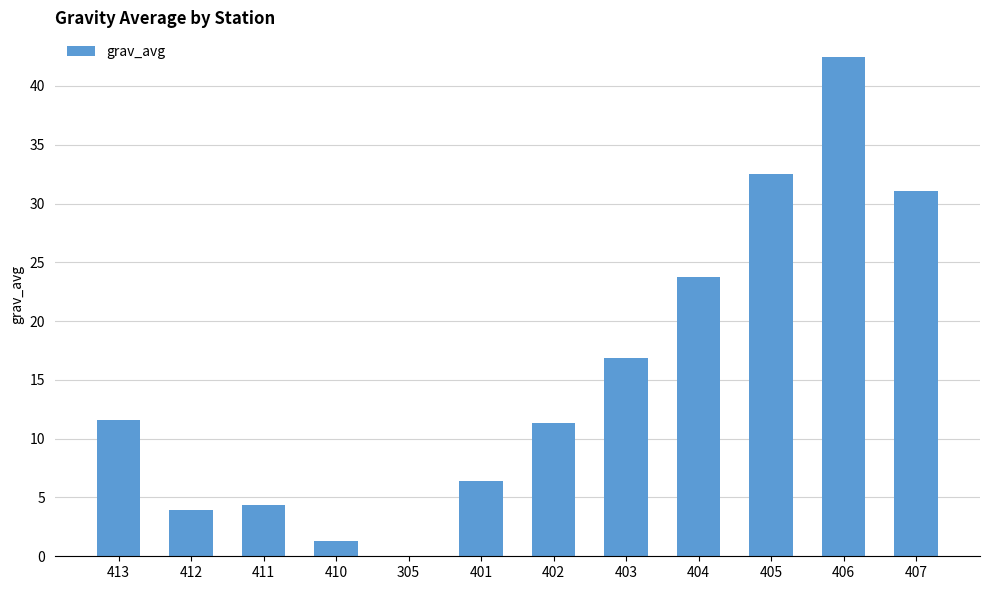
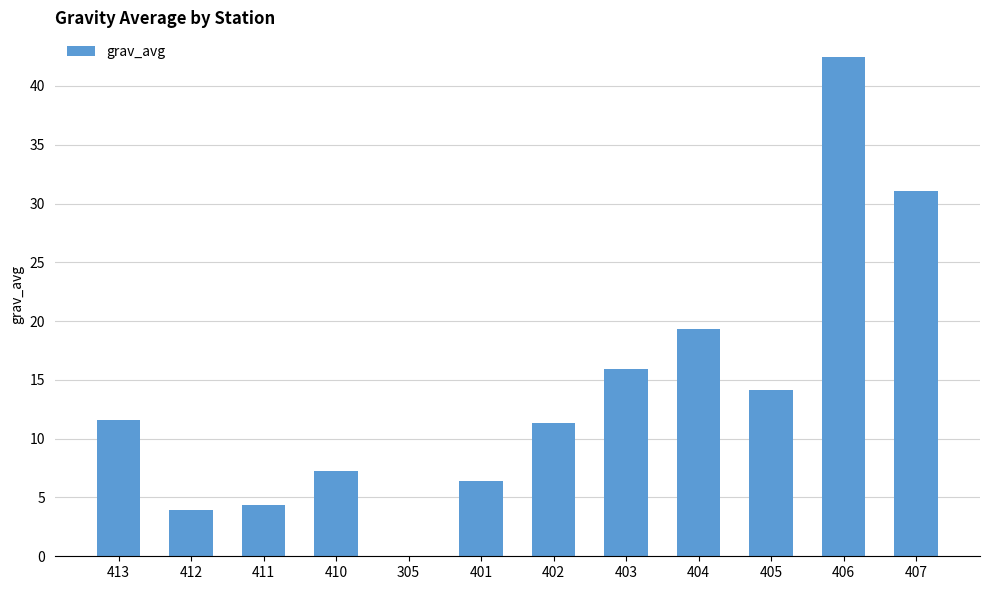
410: 1.3 -> 7.2
403: 16.8 -> 15.9
404: 23.7 -> 19.4
405: 32.5 -> 14.1
